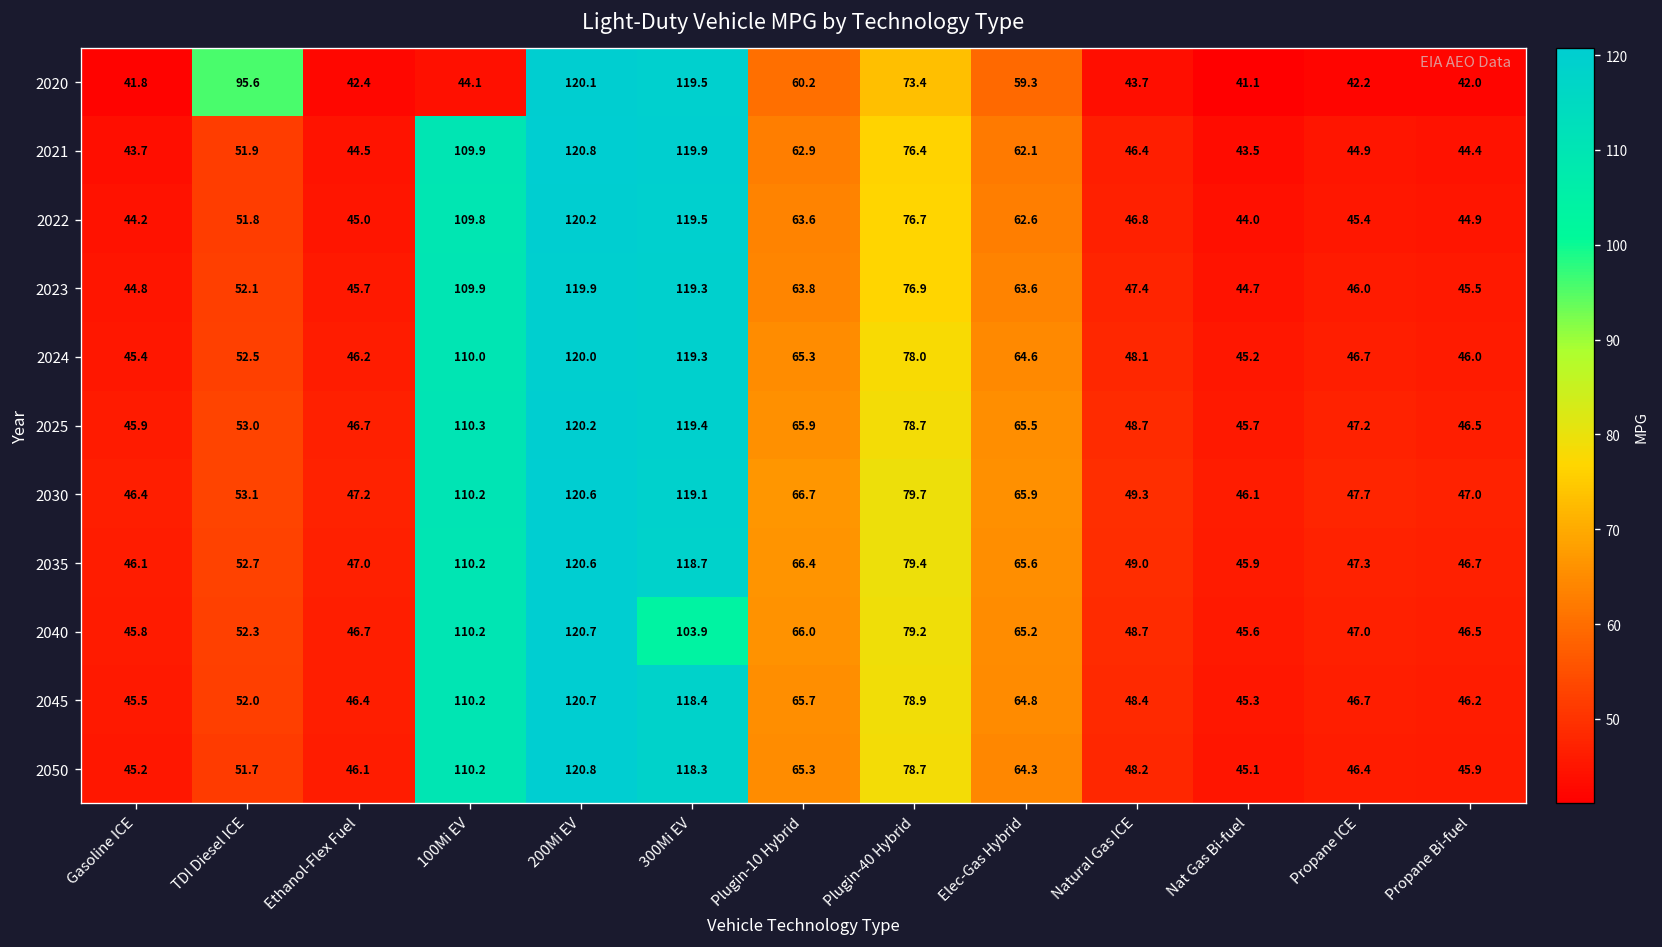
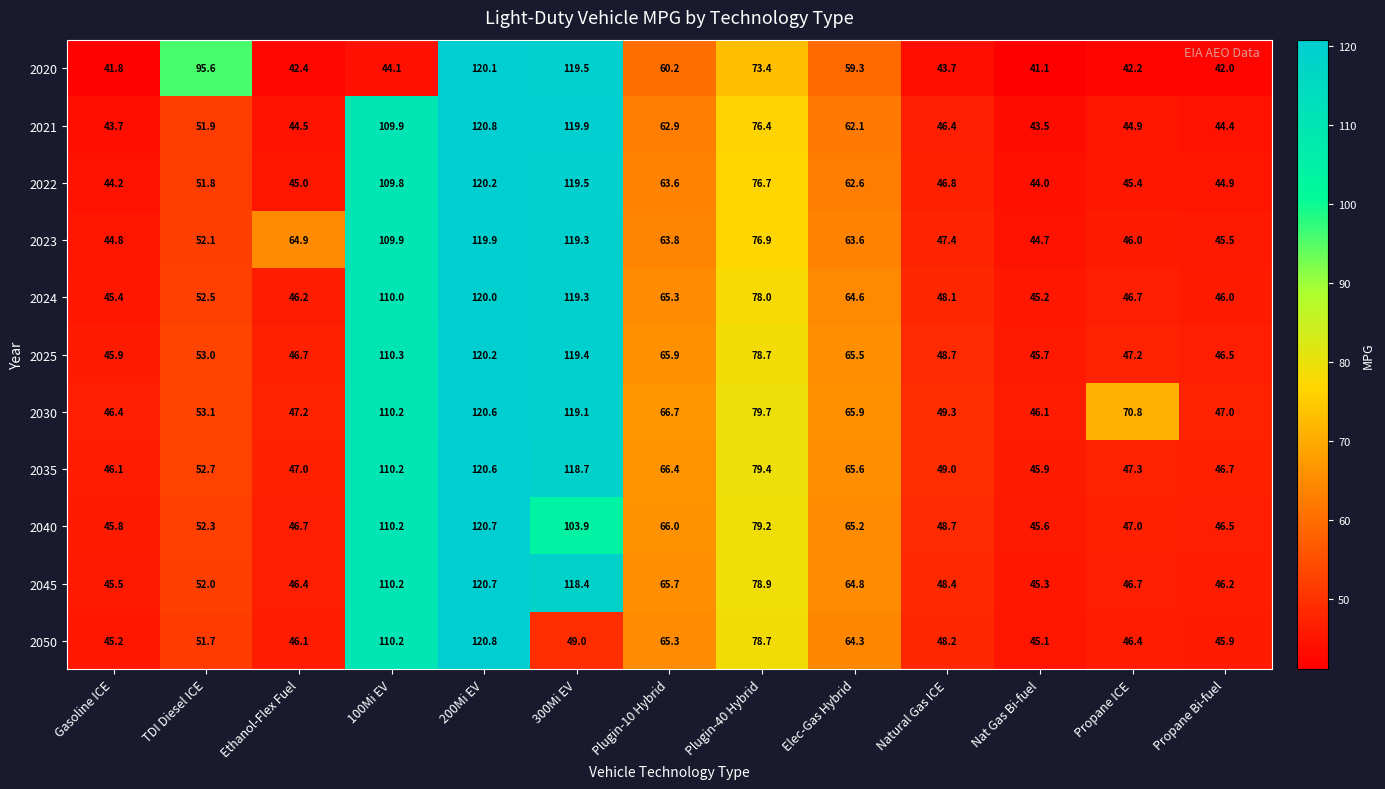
2023, Ethanol-Flex Fuel: 45.7 -> 64.9
2030, Propane ICE: 47.7 -> 70.8
2050, 300Mi EV: 118.3 -> 49.0
